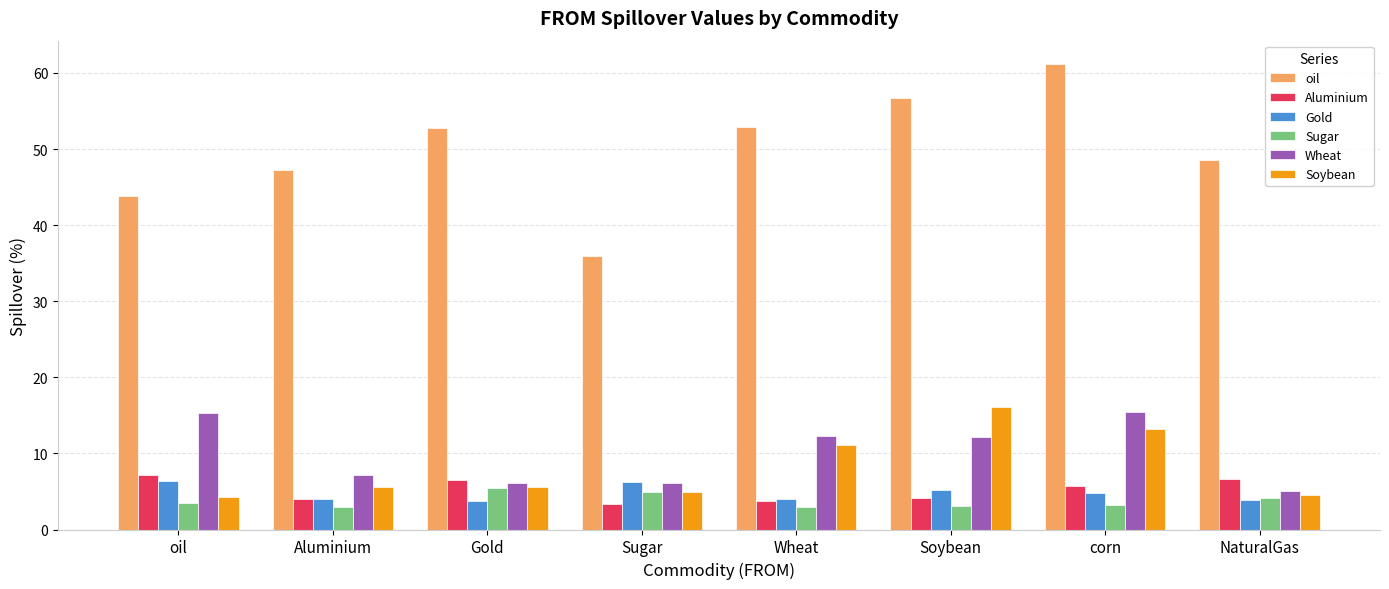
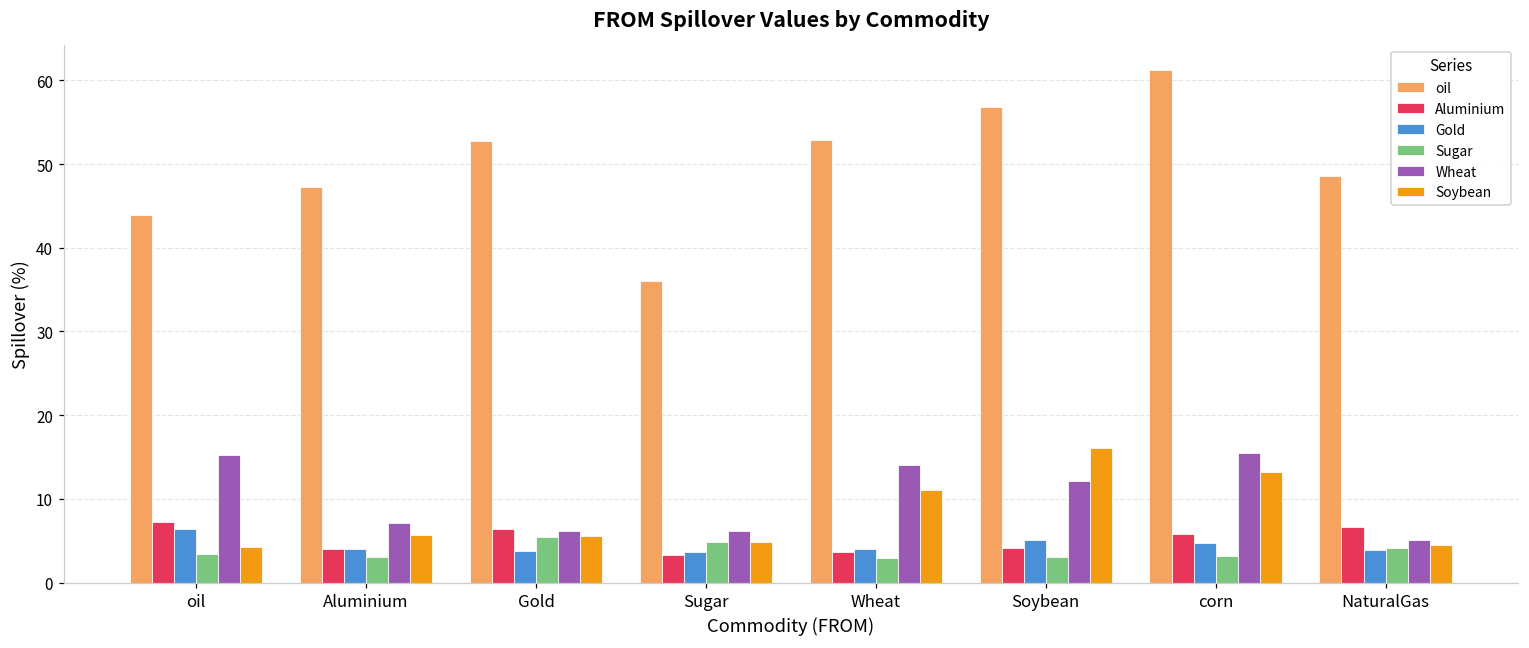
Gold, Sugar: 6 -> 4
Wheat, Wheat: 12 -> 14
